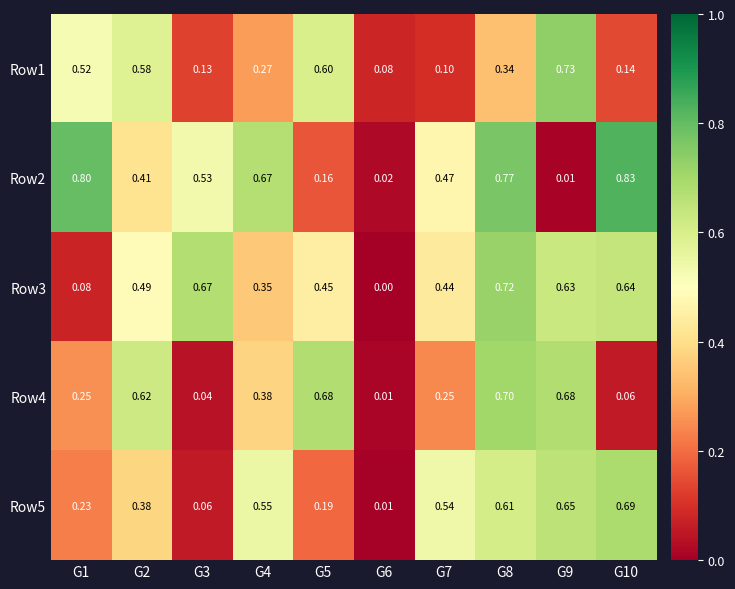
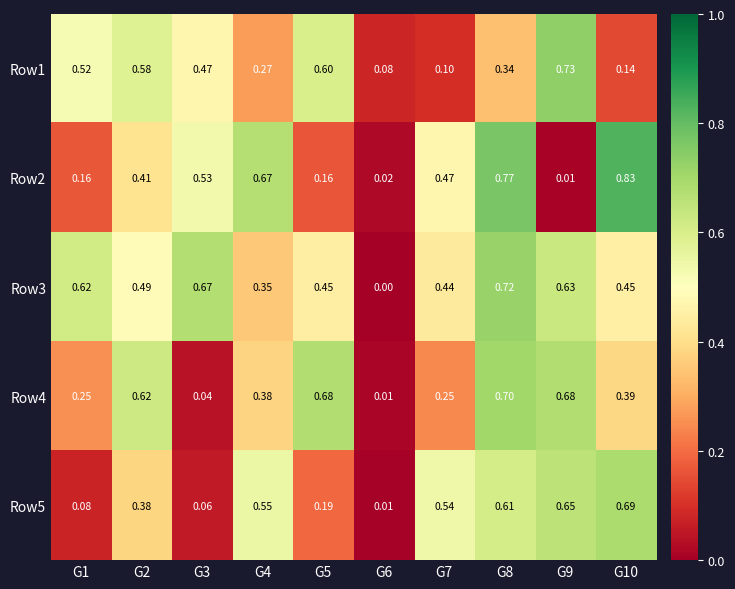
Row1, G3: 0.13 -> 0.47
Row2, G1: 0.80 -> 0.16
Row3, G1: 0.08 -> 0.62
Row3, G10: 0.64 -> 0.45
Row4, G10: 0.06 -> 0.39
Row5, G1: 0.23 -> 0.08
